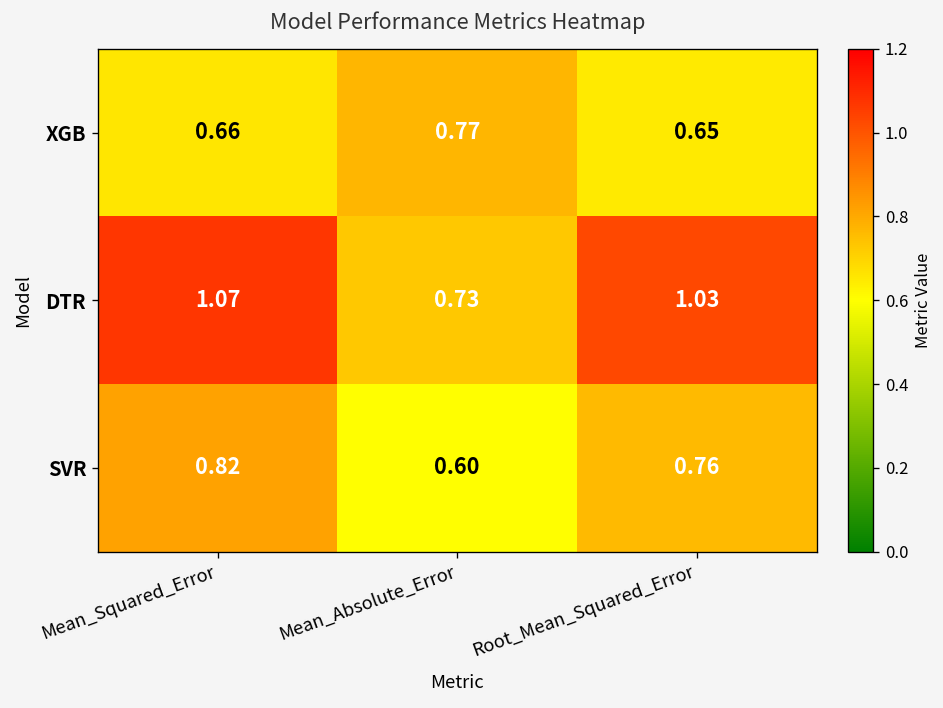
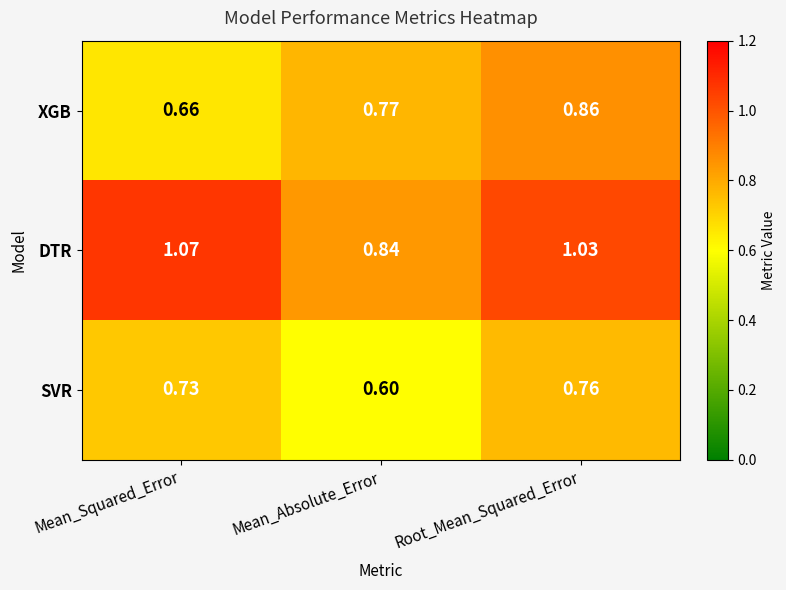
XGB, Root_Mean_Squared_Error: 0.65 -> 0.86
DTR, Mean_Absolute_Error: 0.73 -> 0.84
SVR, Mean_Squared_Error: 0.82 -> 0.73
